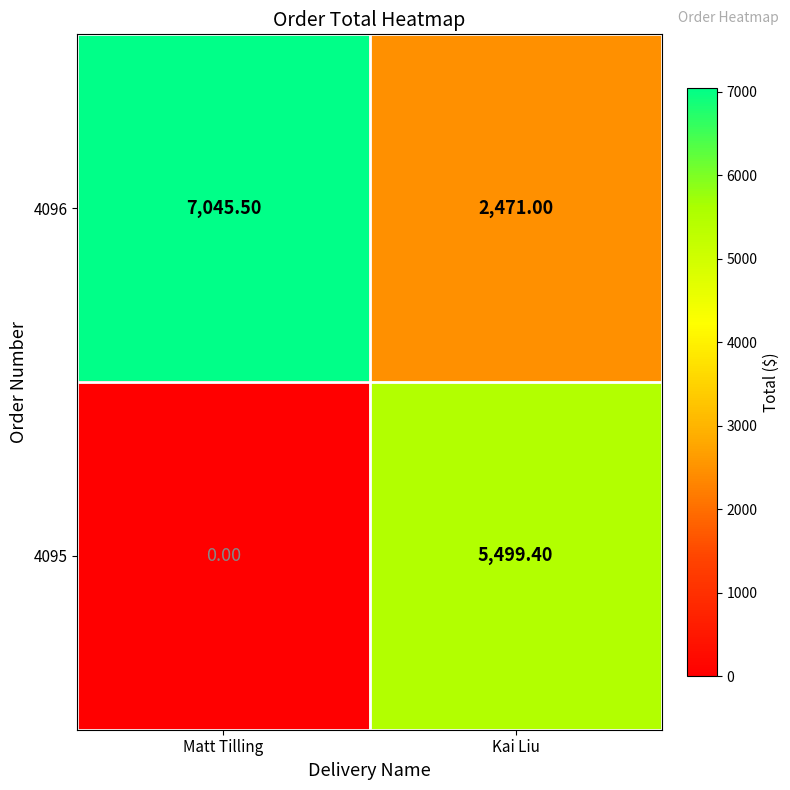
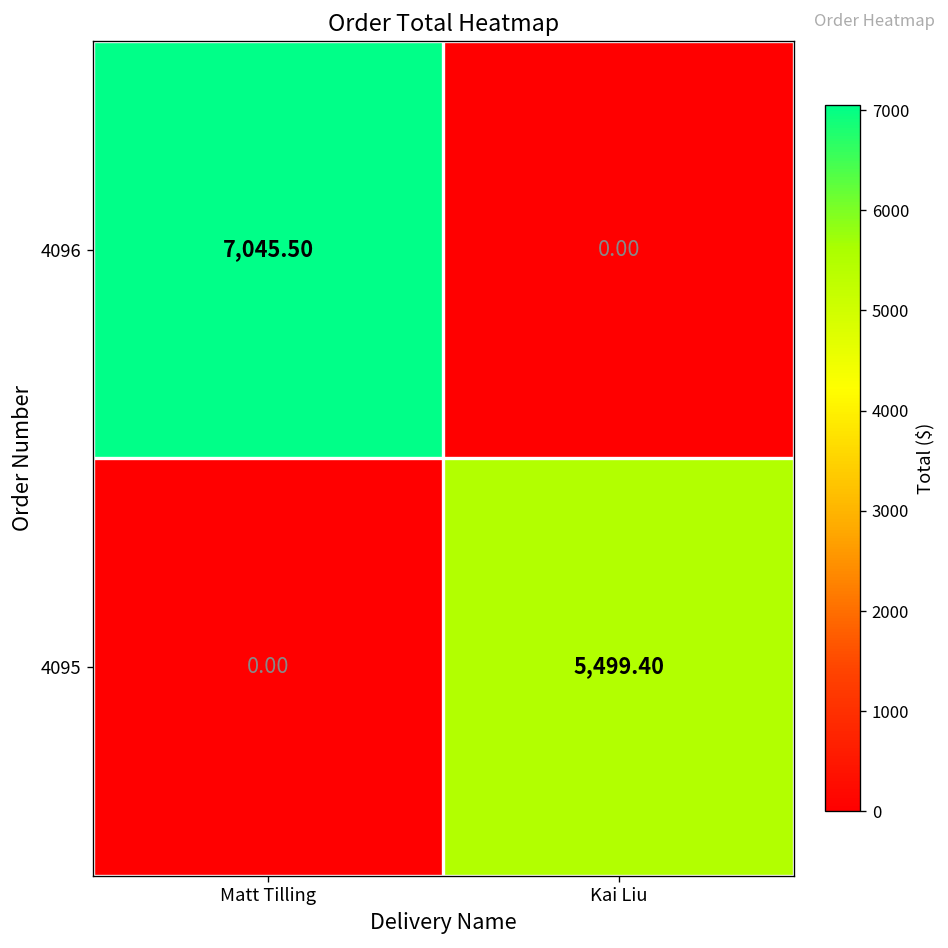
4096, Kai Liu: 2,471.00 -> 0.00
